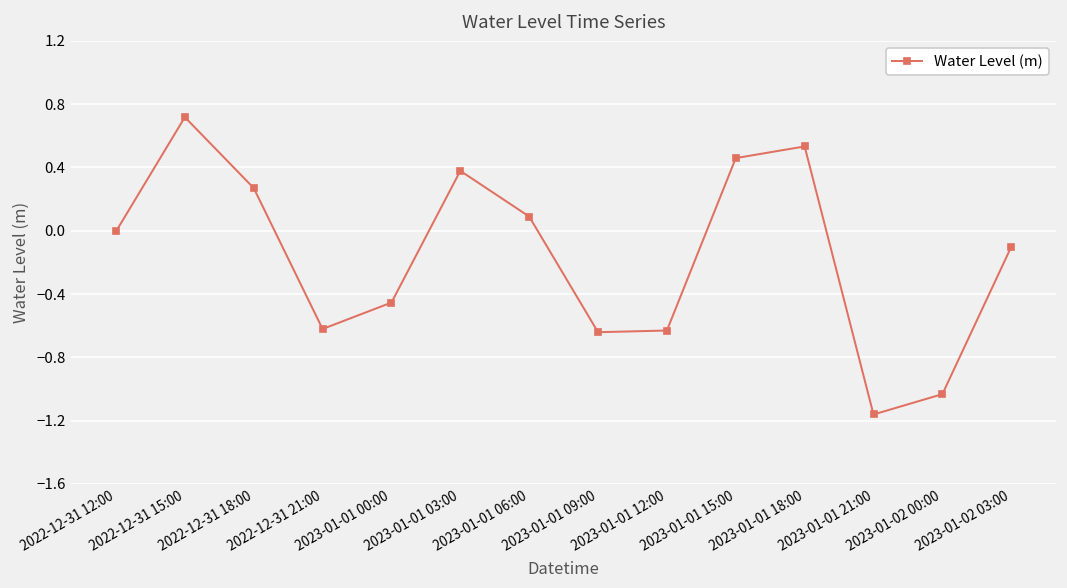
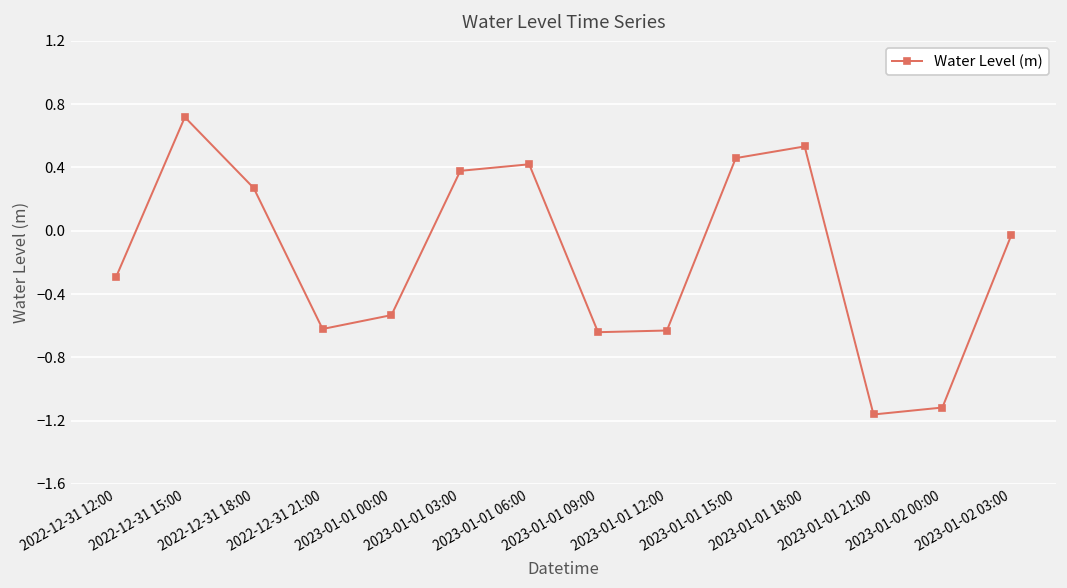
2022-12-31 12:00: 0.00 -> -0.29
2023-01-01 00:00: -0.45 -> -0.53
2023-01-01 06:00: 0.09 -> 0.42
2023-01-02 00:00: -1.03 -> -1.12
2023-01-02 03:00: -0.10 -> -0.03
